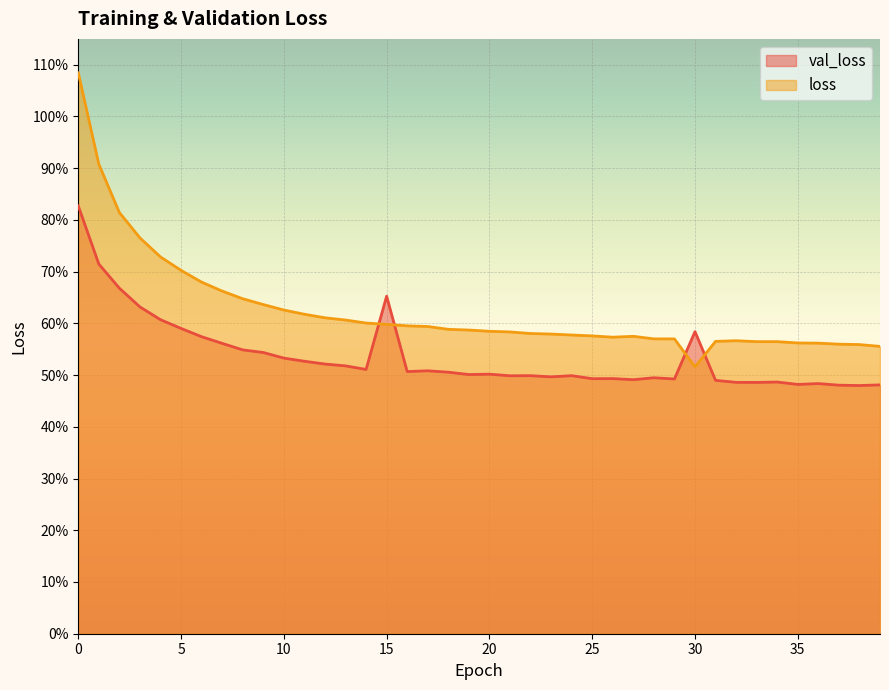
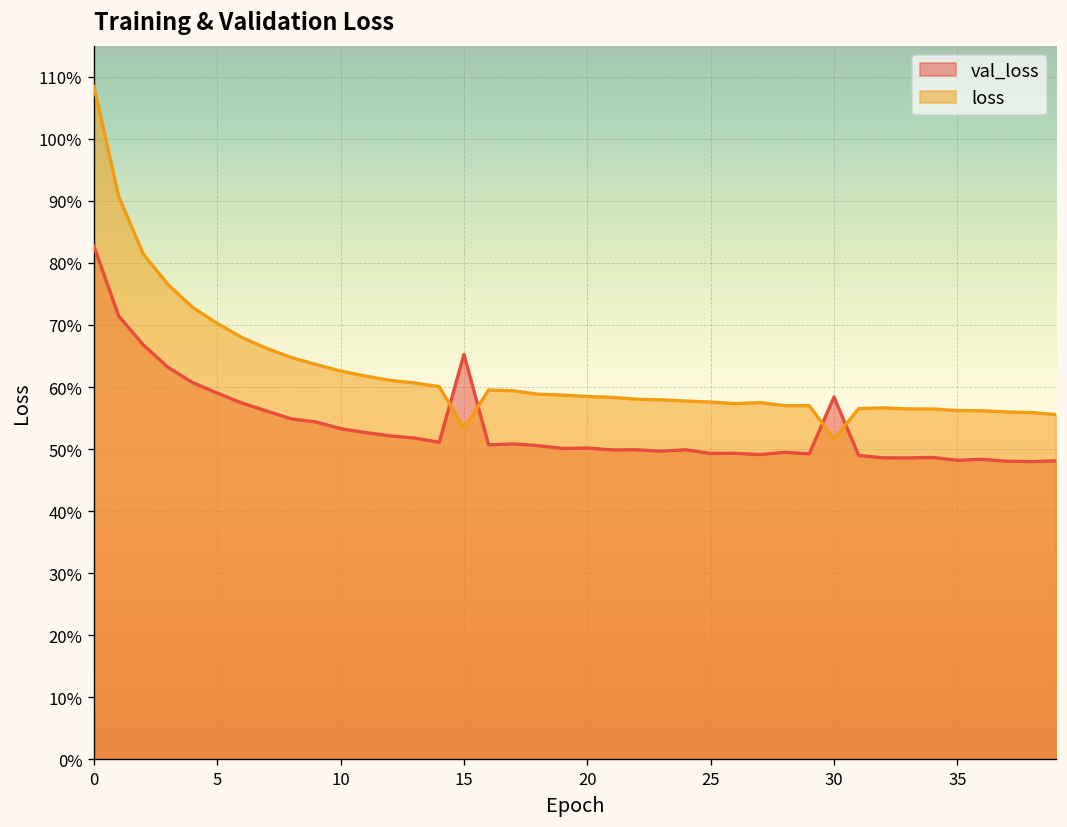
loss, 15: 60% -> 53%
